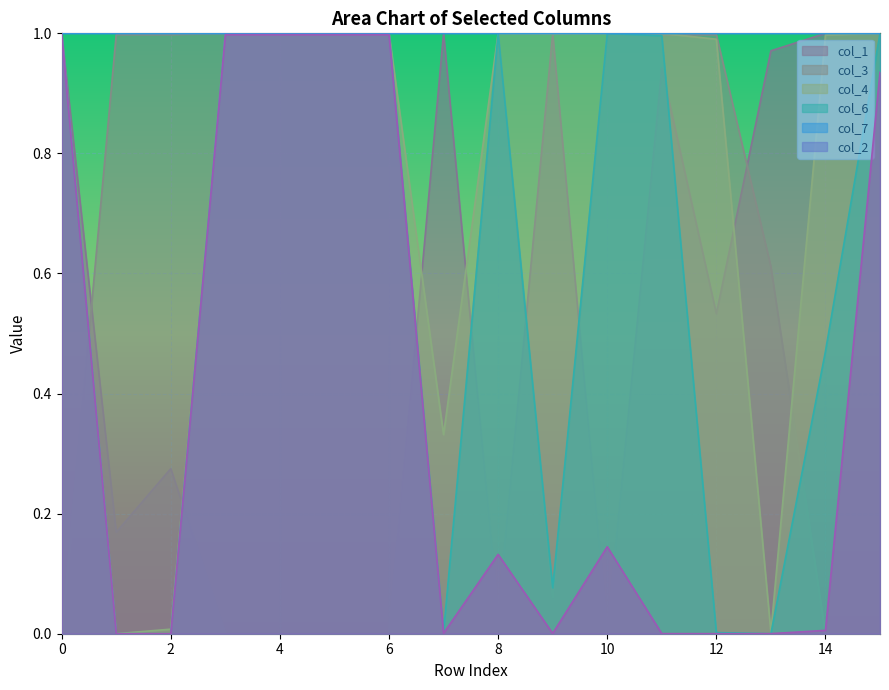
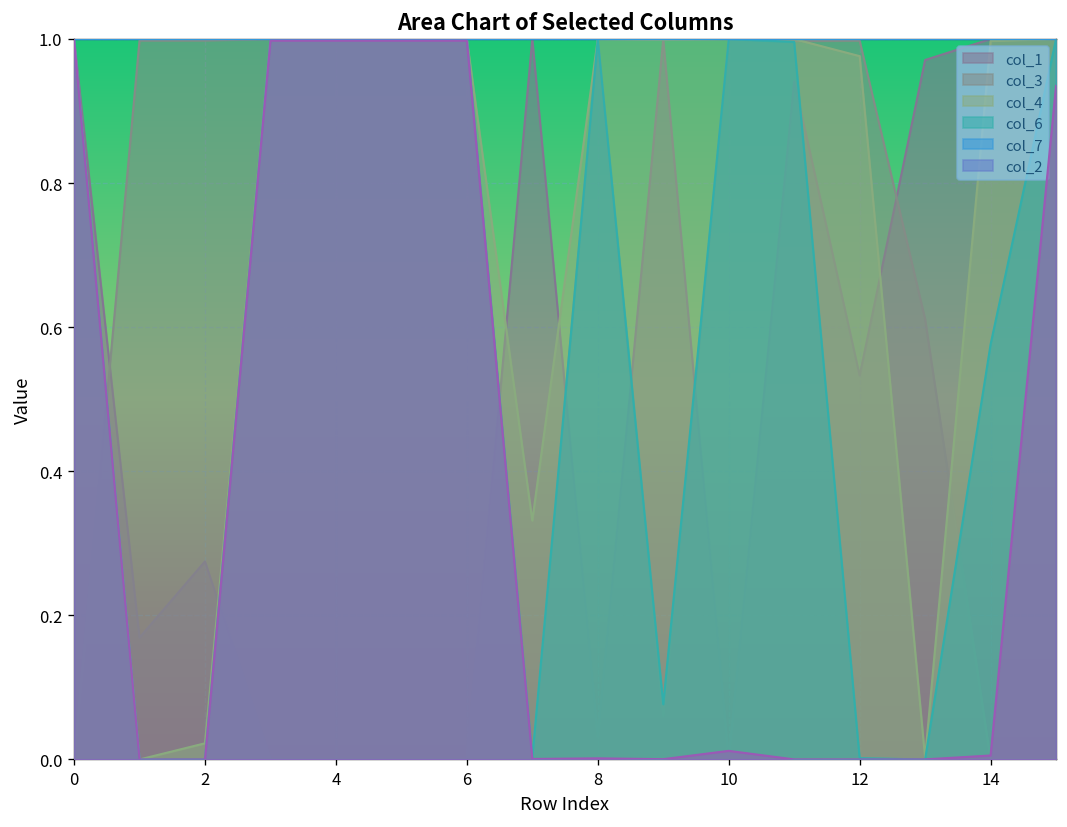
col_4, 2: 0.01 -> 0.02
col_2, 8: 0.13 -> 0.00
col_2, 10: 0.14 -> 0.01
col_4, 12: 0.99 -> 0.98
col_6, 14: 0.47 -> 0.58
